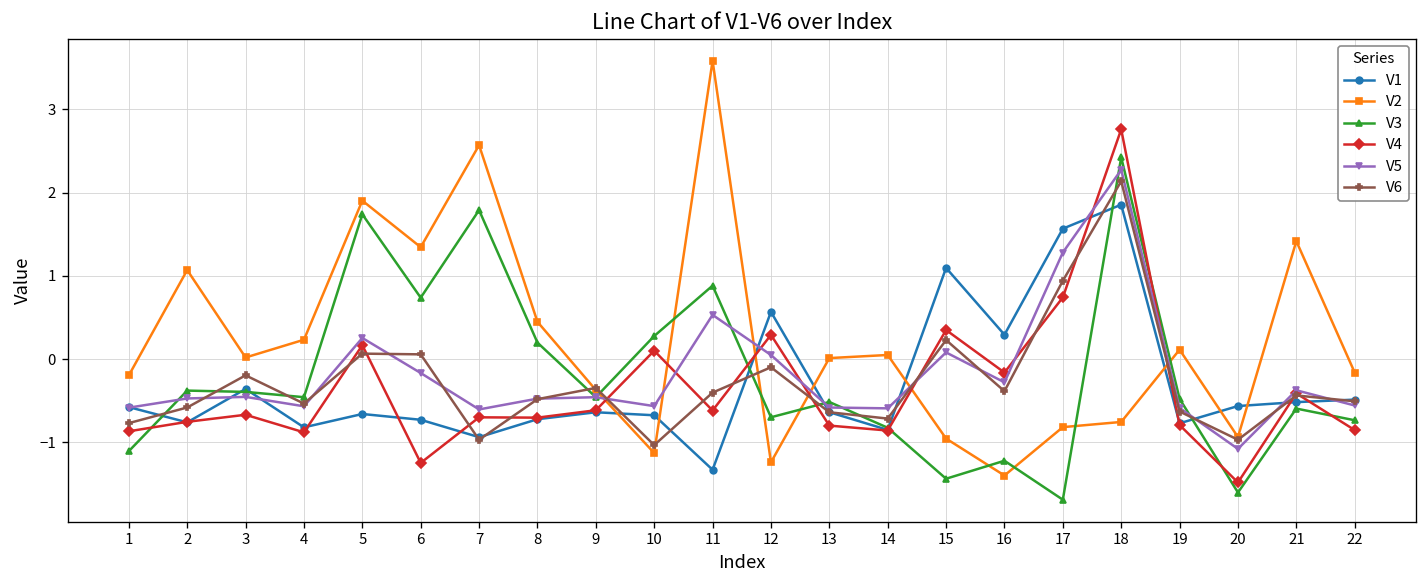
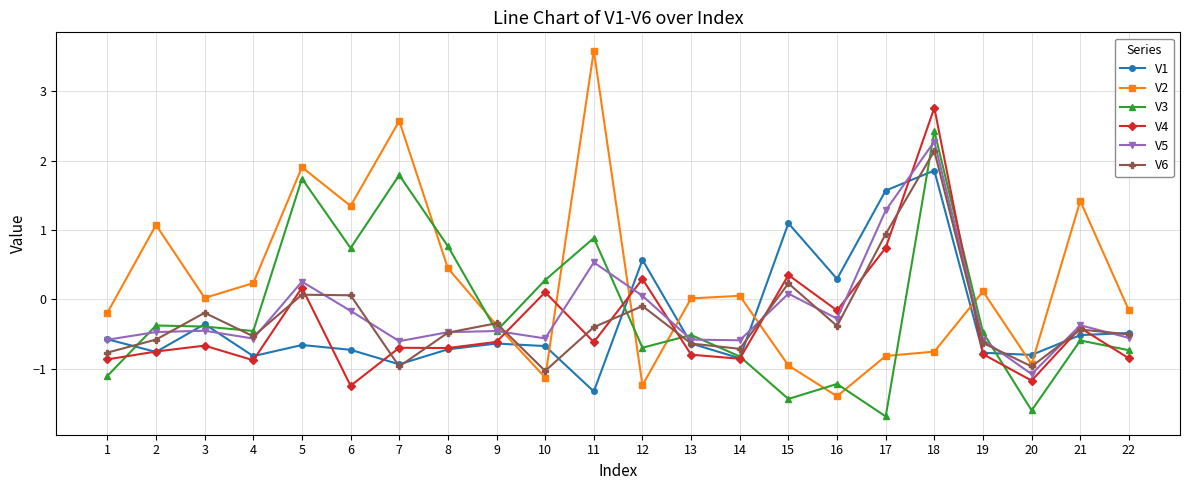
V3, 8: 0.2 -> 0.8
V1, 20: -0.6 -> -0.8
V4, 20: -1.5 -> -1.2
